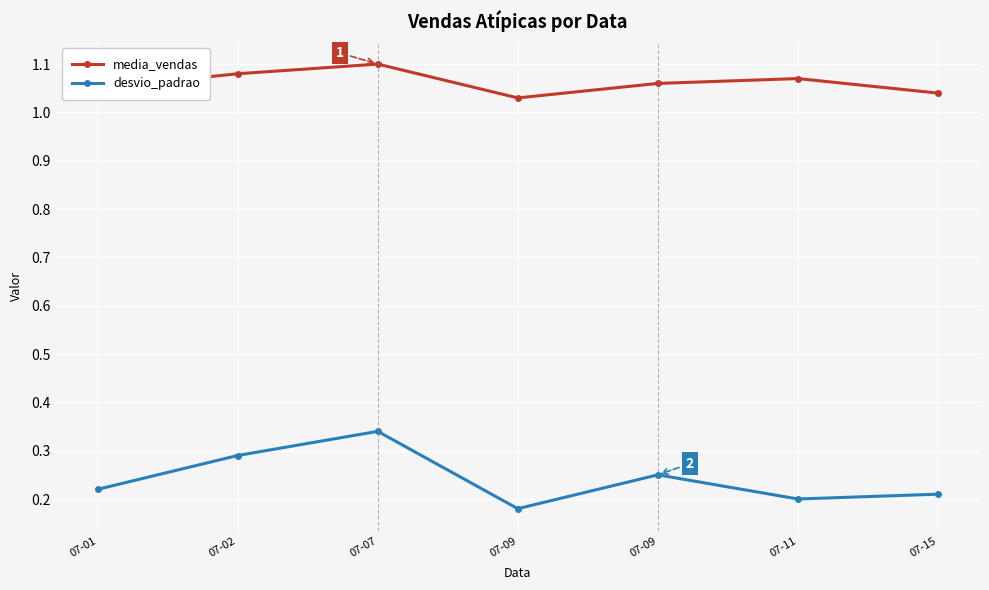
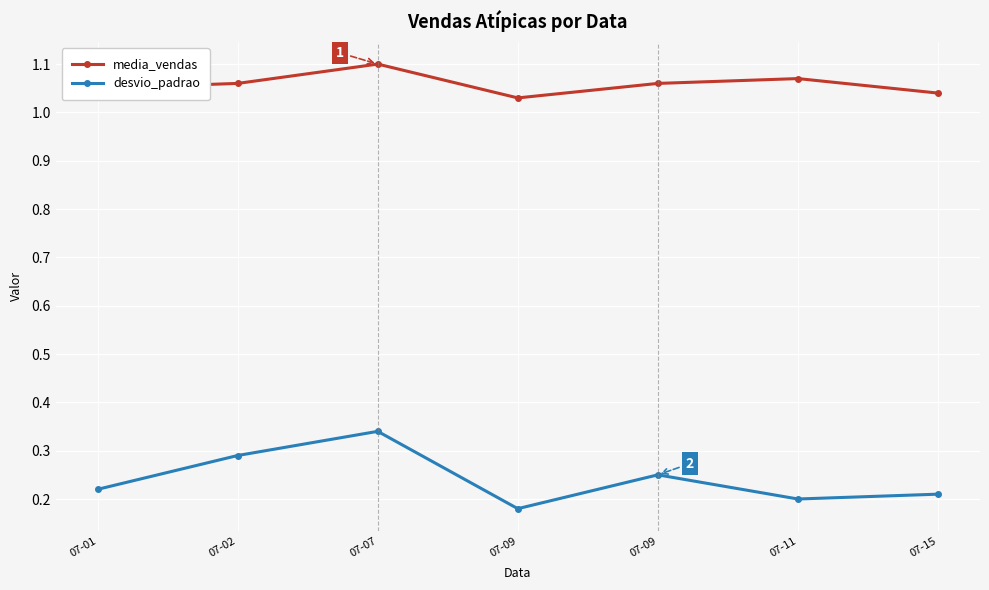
media_vendas, 07-02: 1.08 -> 1.06
